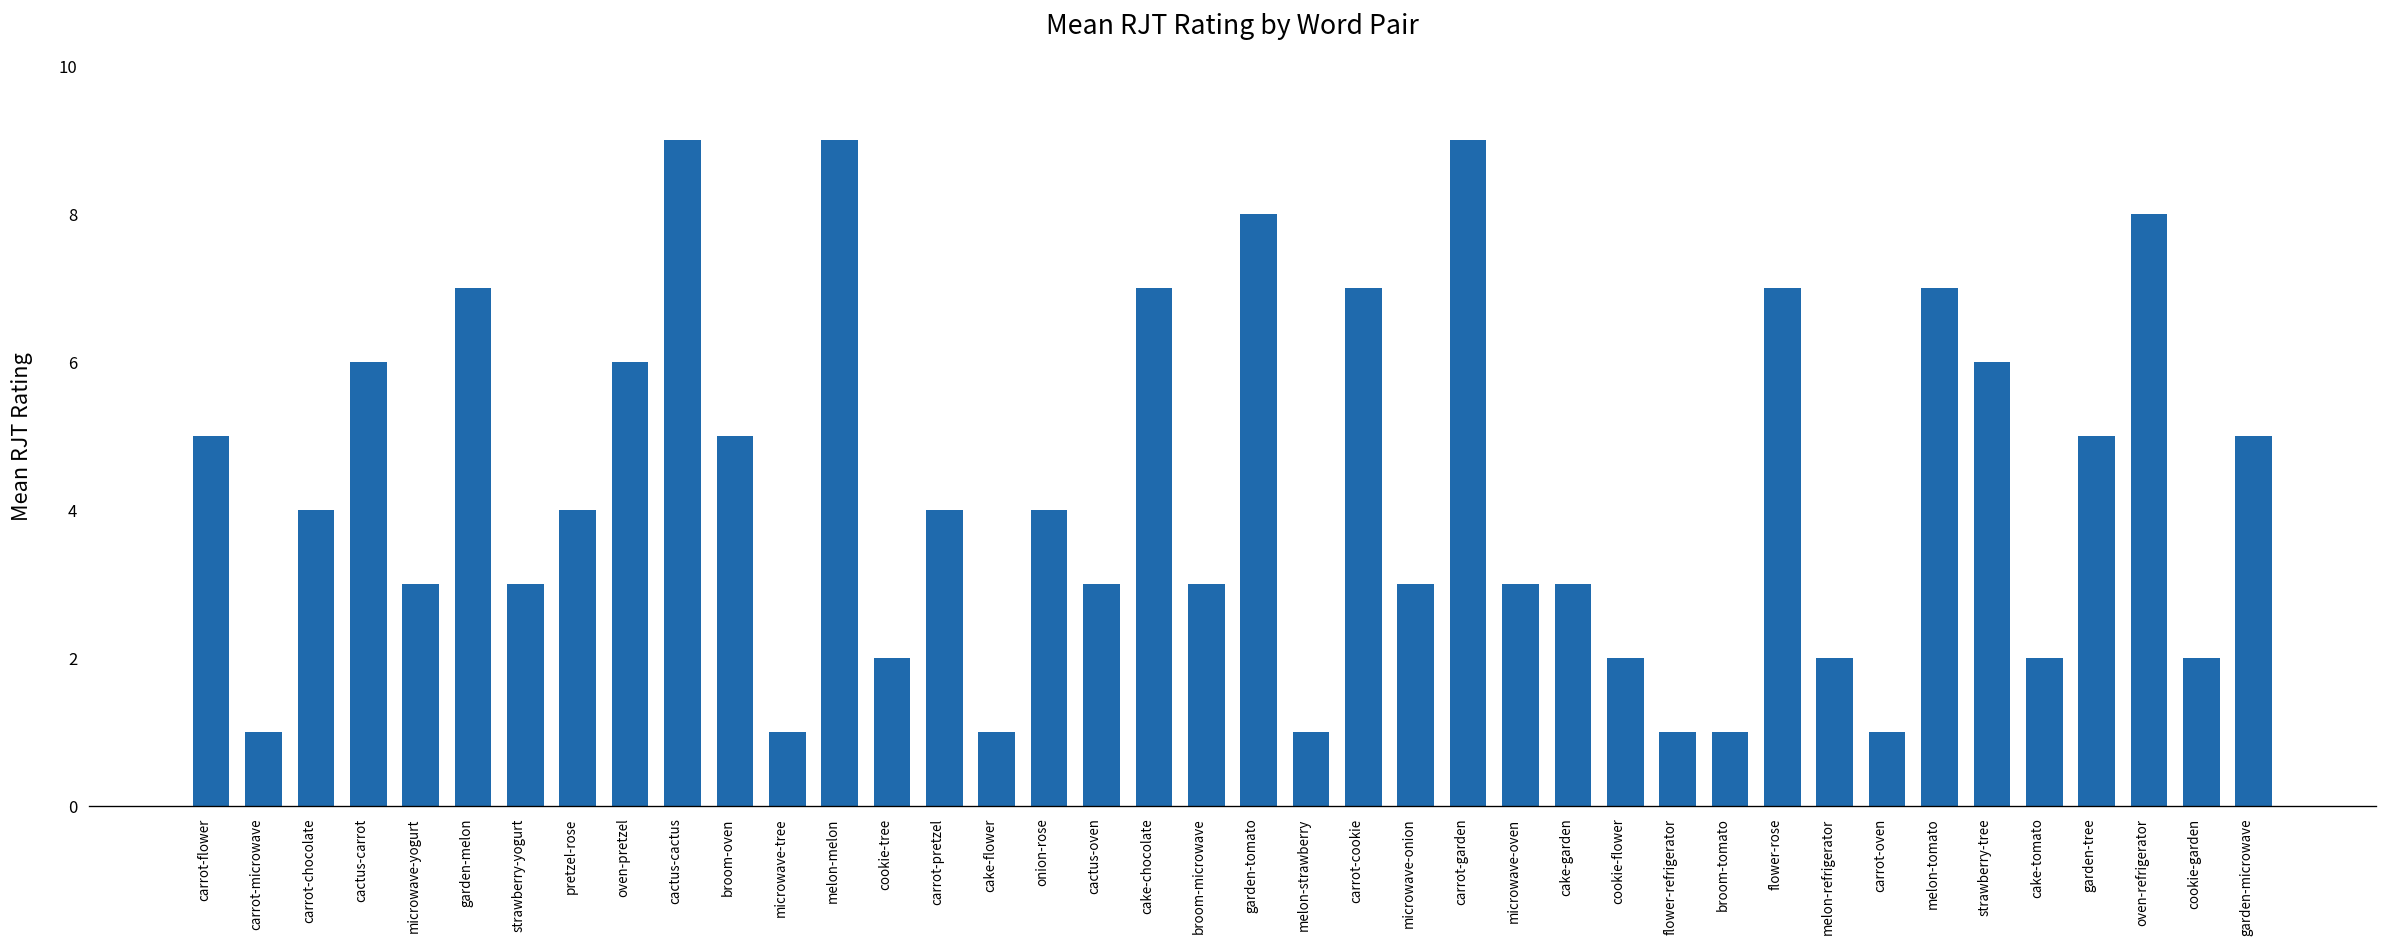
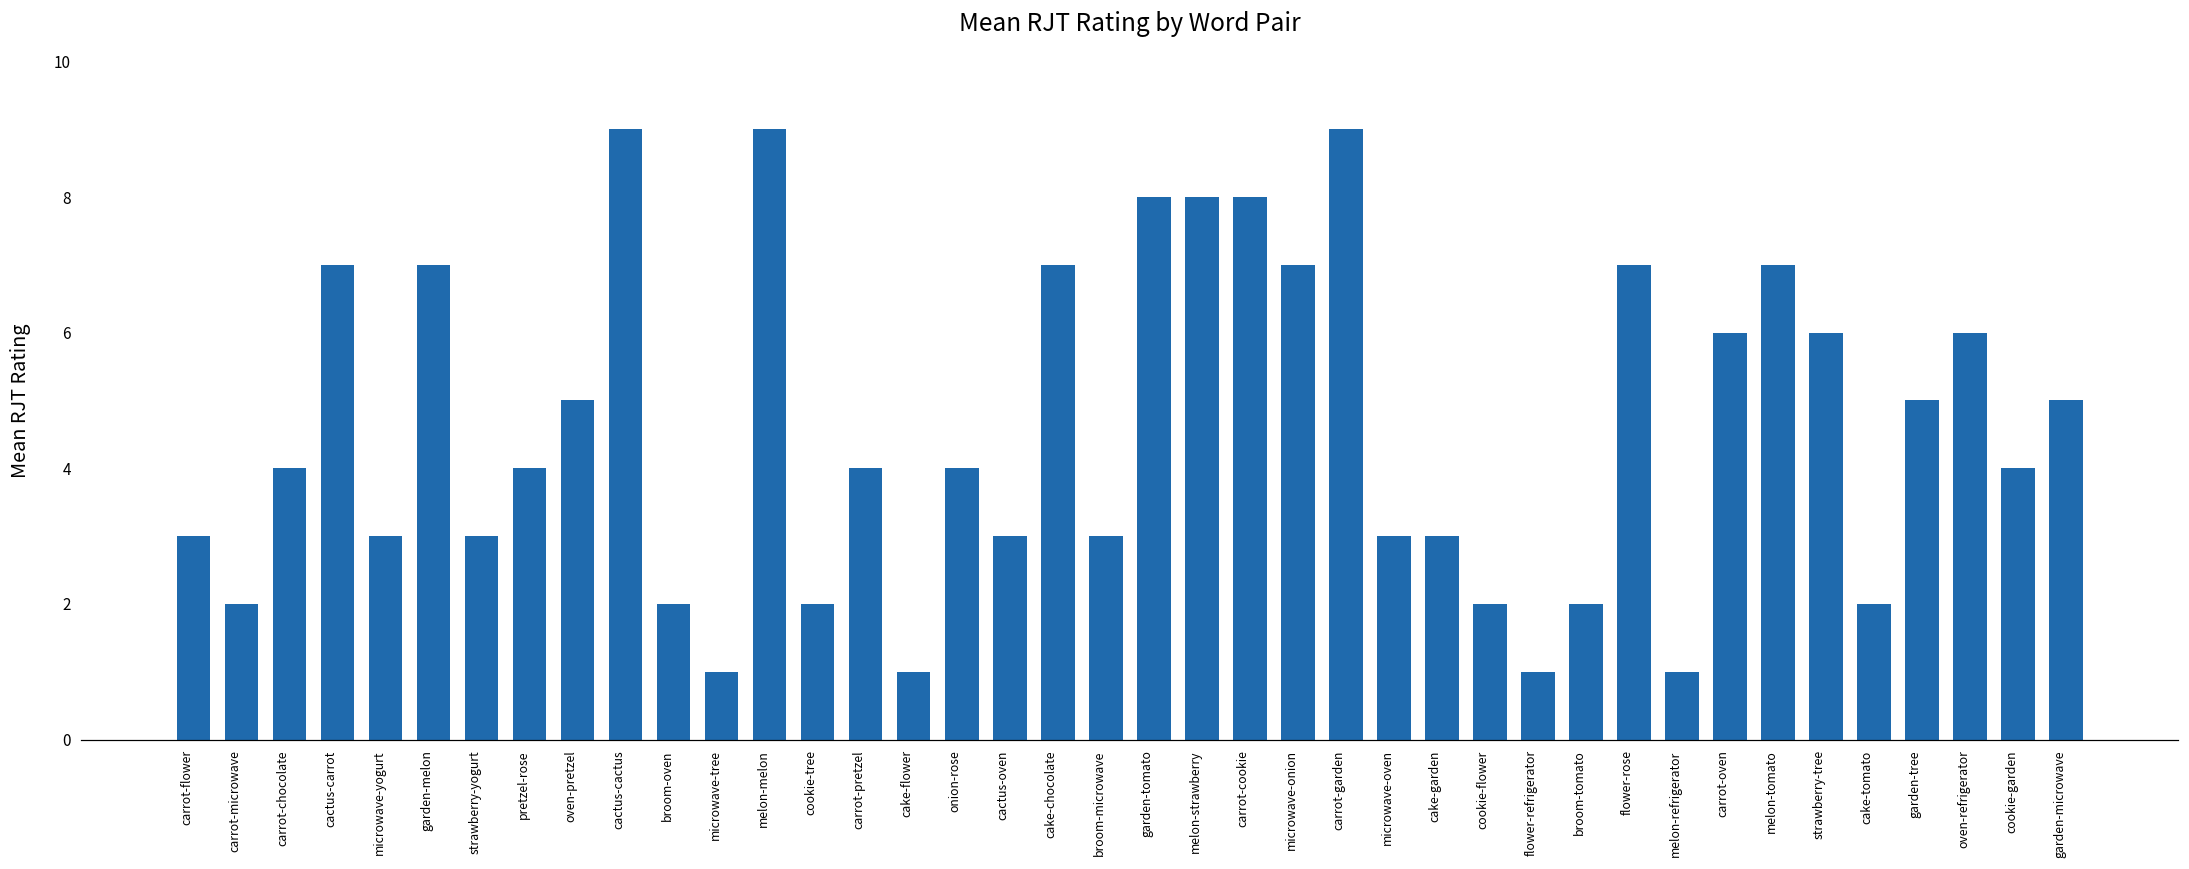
carrot-flower: 5 -> 3
carrot-microwave: 1 -> 2
cactus-carrot: 6 -> 7
oven-pretzel: 6 -> 5
broom-oven: 5 -> 2
melon-strawberry: 1 -> 8
carrot-cookie: 7 -> 8
microwave-onion: 3 -> 7
broom-tomato: 1 -> 2
melon-refrigerator: 2 -> 1
carrot-oven: 1 -> 6
oven-refrigerator: 8 -> 6
cookie-garden: 2 -> 4
